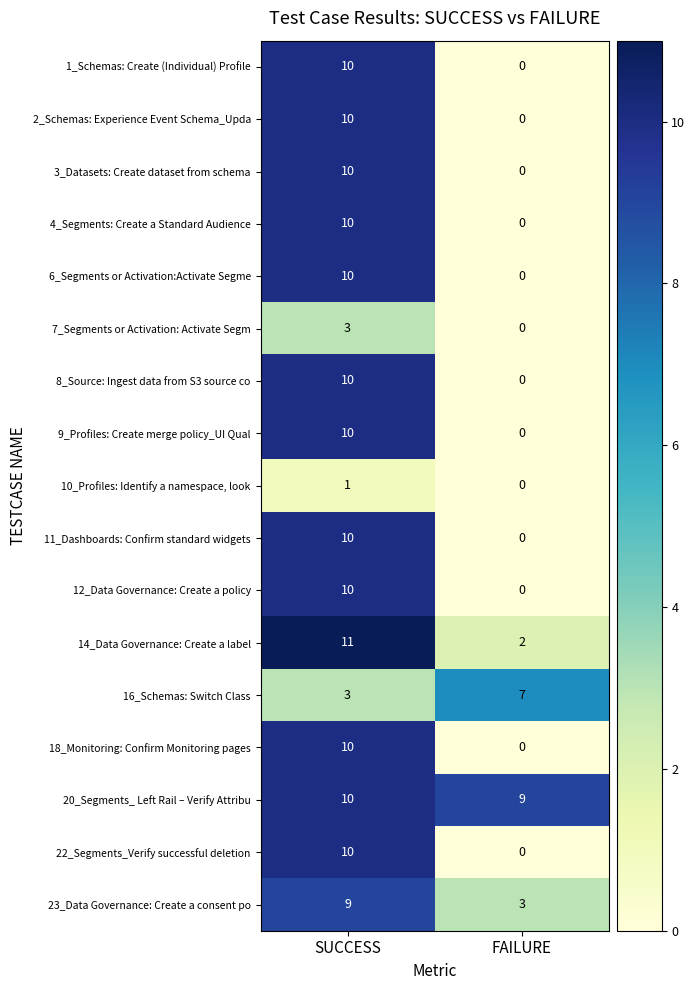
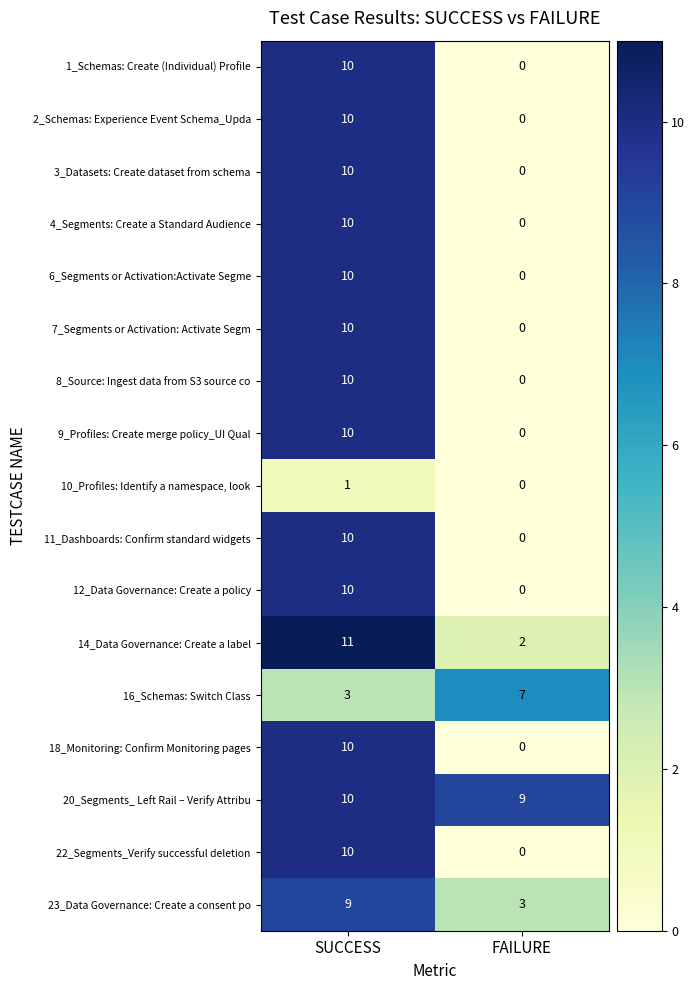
7_Segments or Activation: Activate Segm, SUCCESS: 3 -> 10
